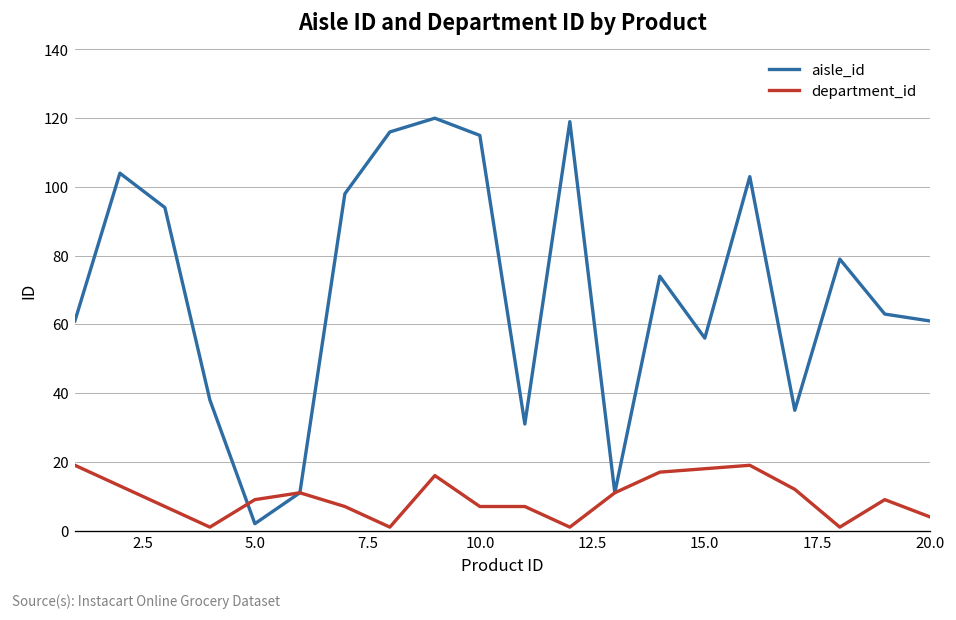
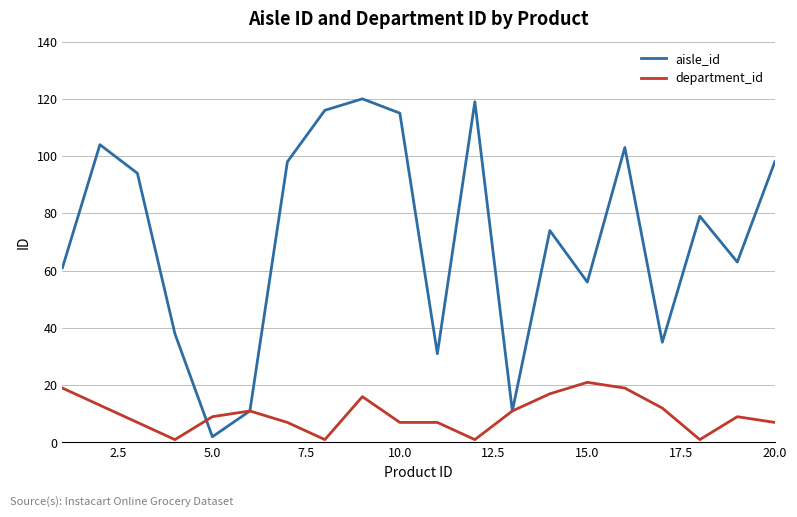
department_id, 15.0: 18 -> 21
aisle_id, 20.0: 61 -> 98
department_id, 20.0: 4 -> 7
